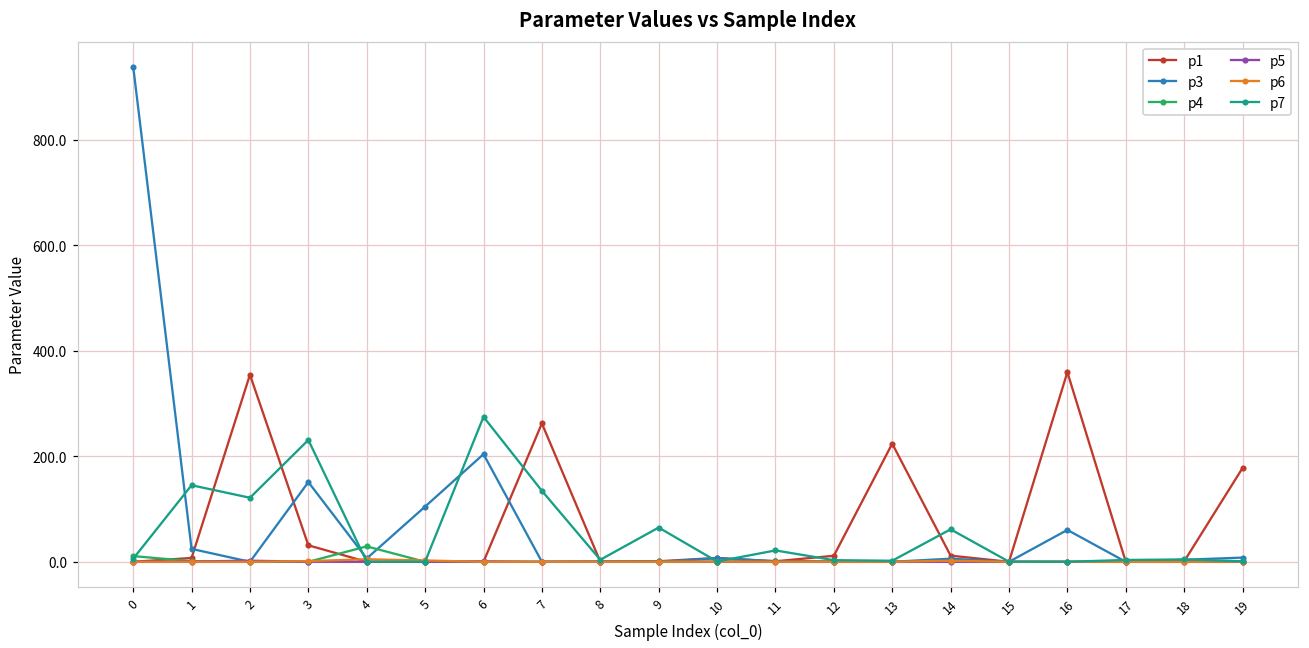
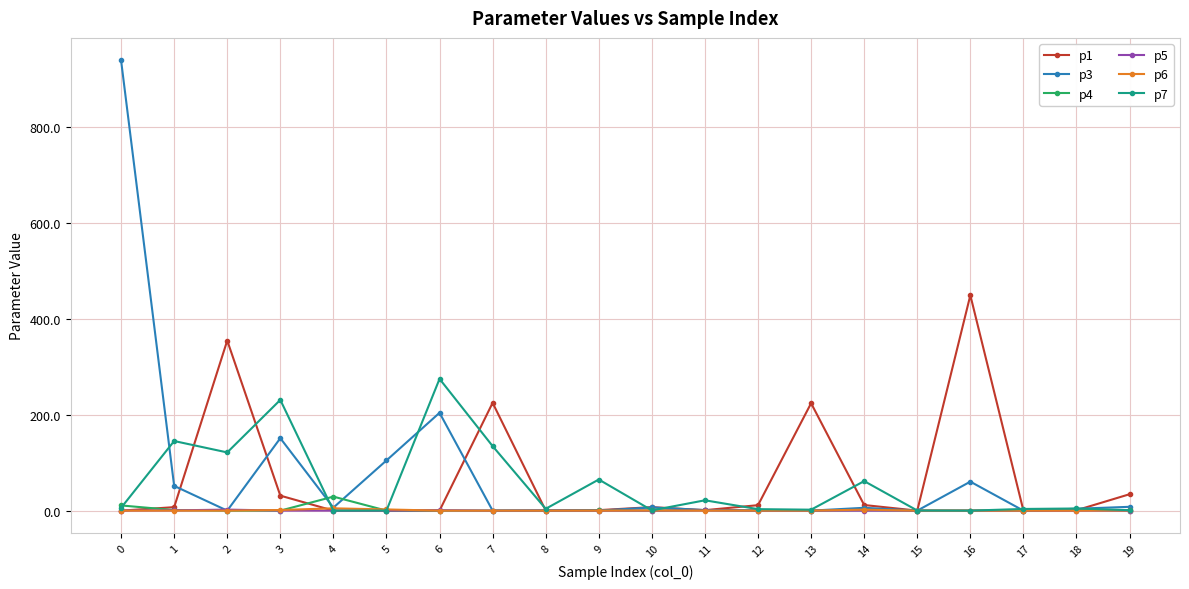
p3, 1: 20 -> 50
p1, 7: 260 -> 220
p1, 16: 360 -> 450
p1, 19: 180 -> 30
